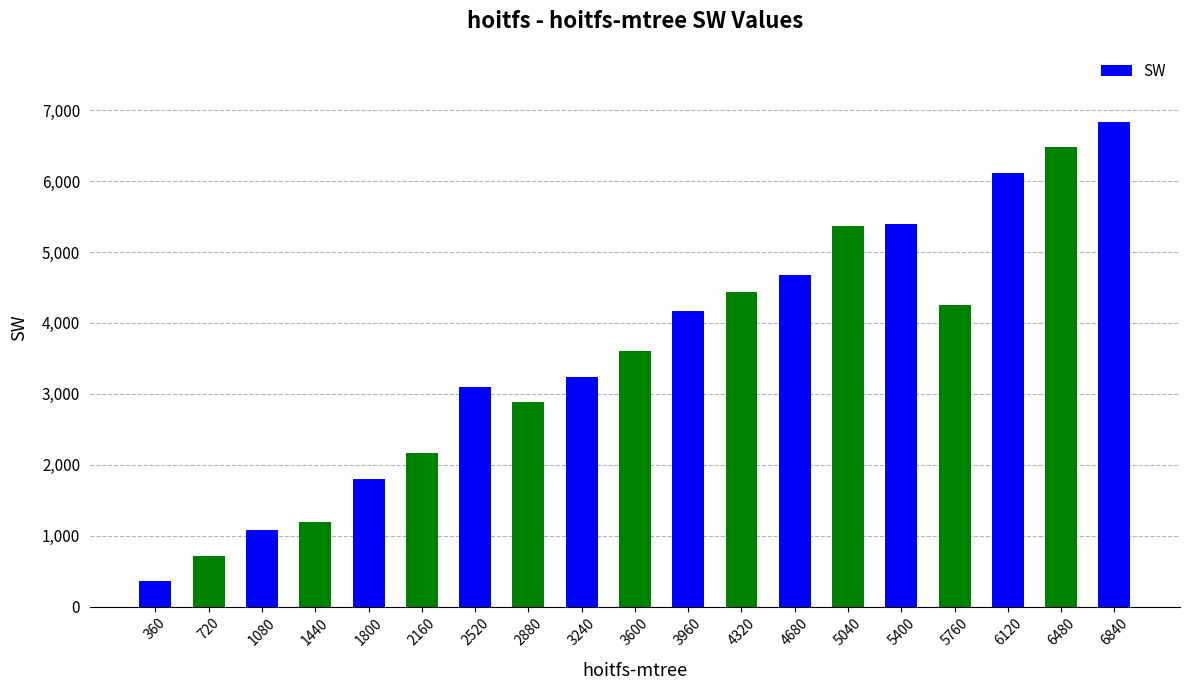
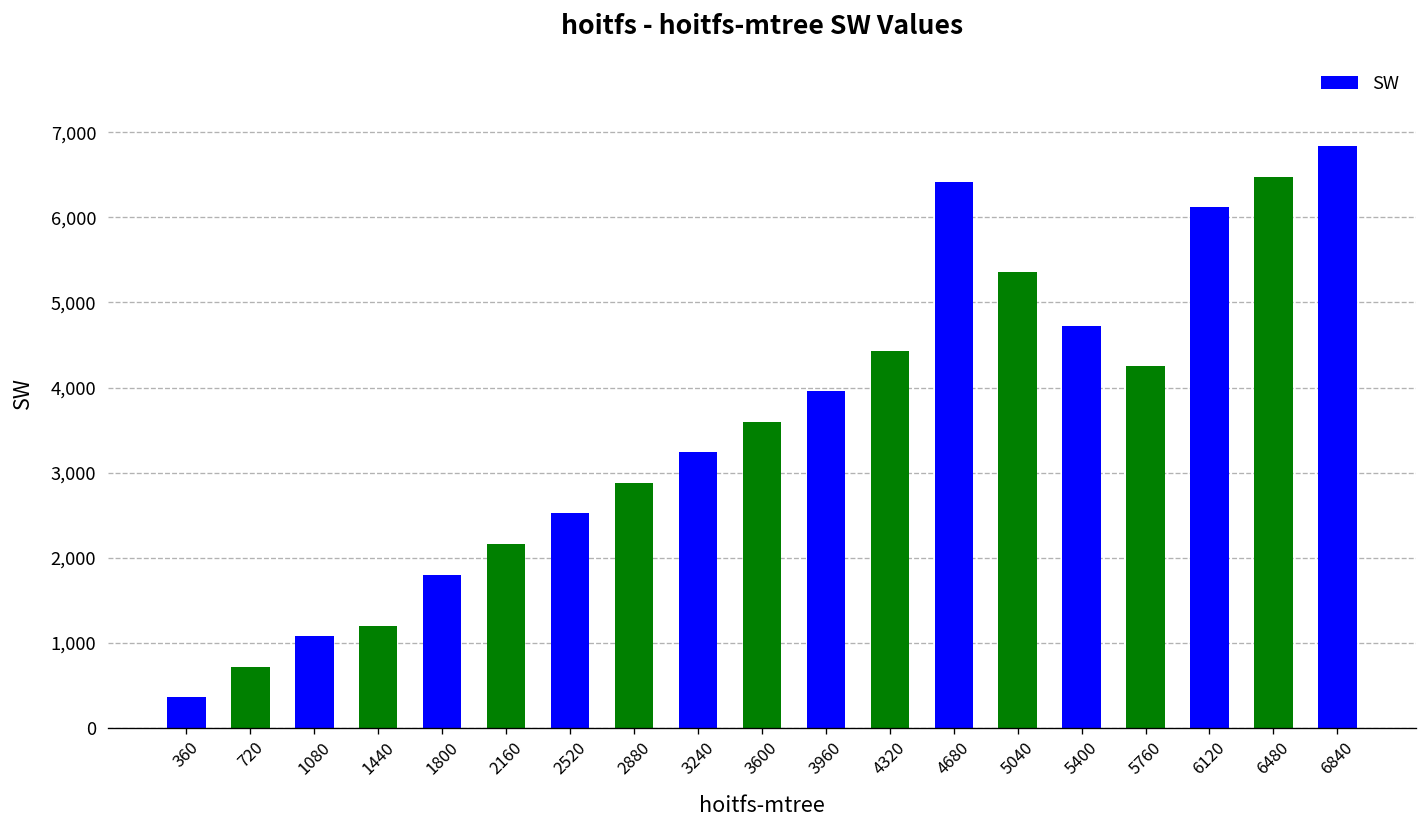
2520: 3,100 -> 2,500
3960: 4,200 -> 4,000
4680: 4,700 -> 6,400
5400: 5,400 -> 4,700
